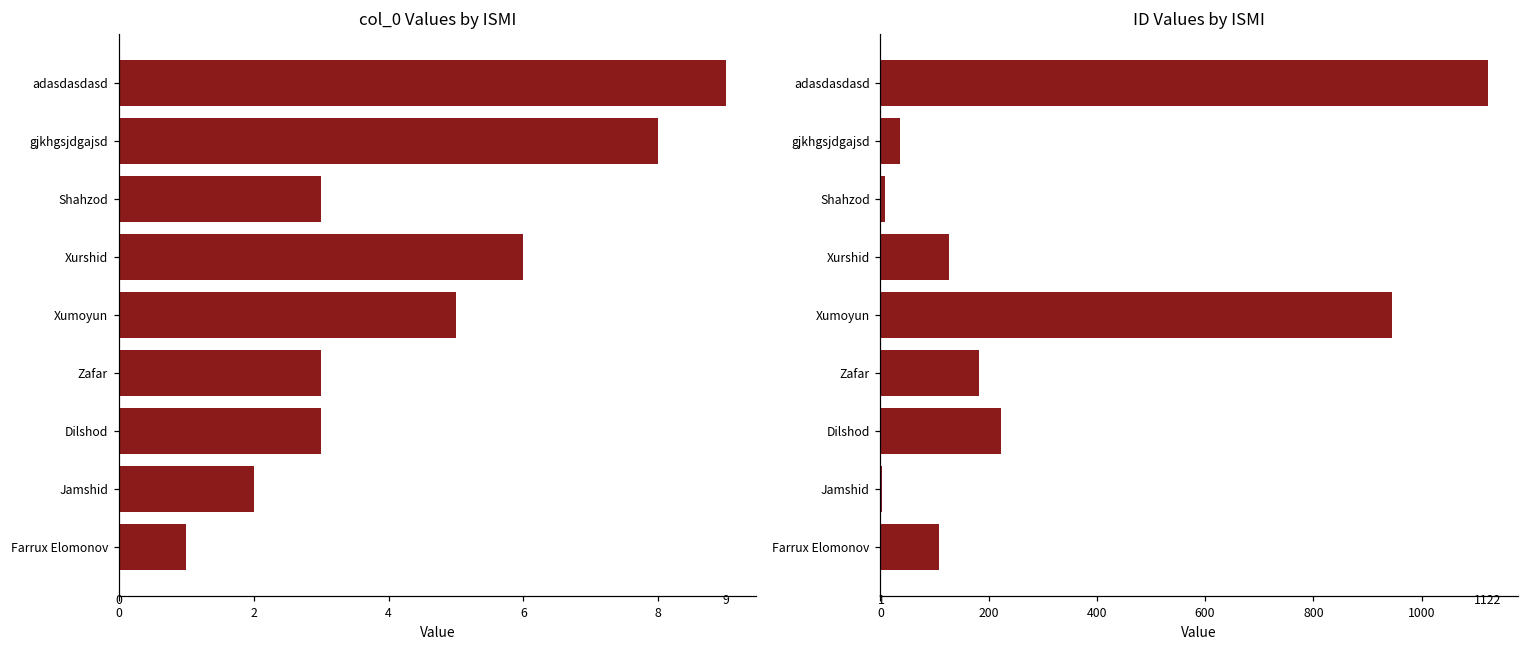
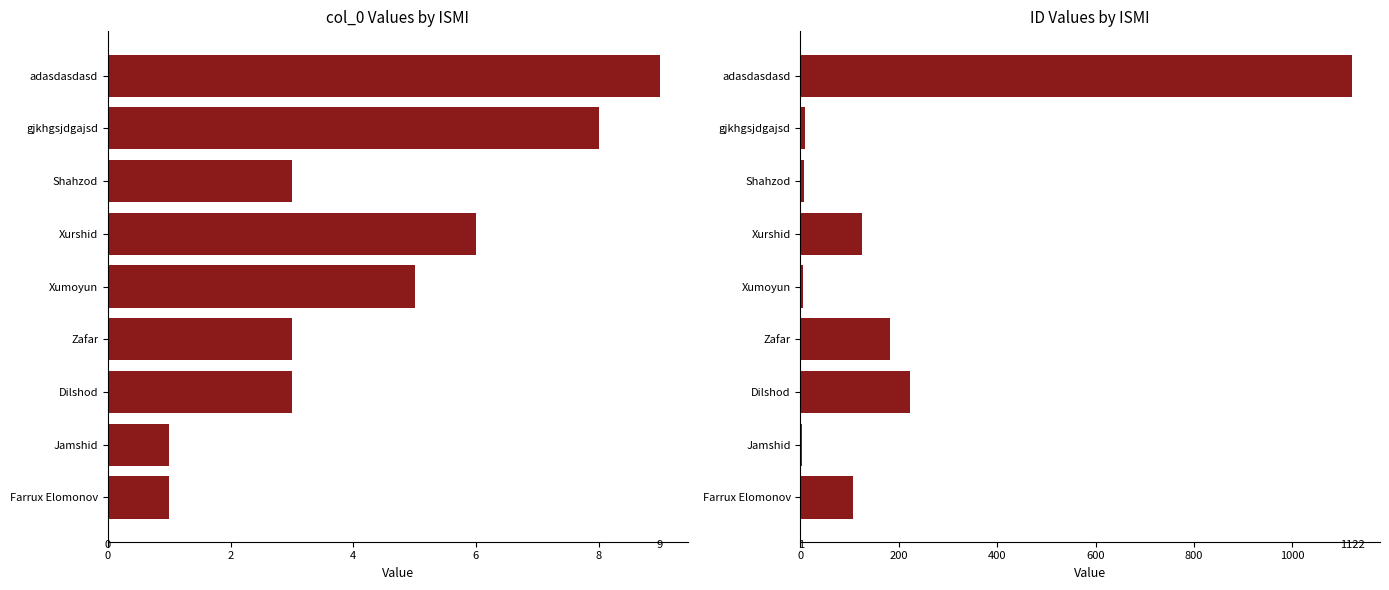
col_0 Values by ISMI, Jamshid: 2 -> 1
ID Values by ISMI, gjkhgsjdgajsd: 40 -> 10
ID Values by ISMI, Xumoyun: 950 -> 10
